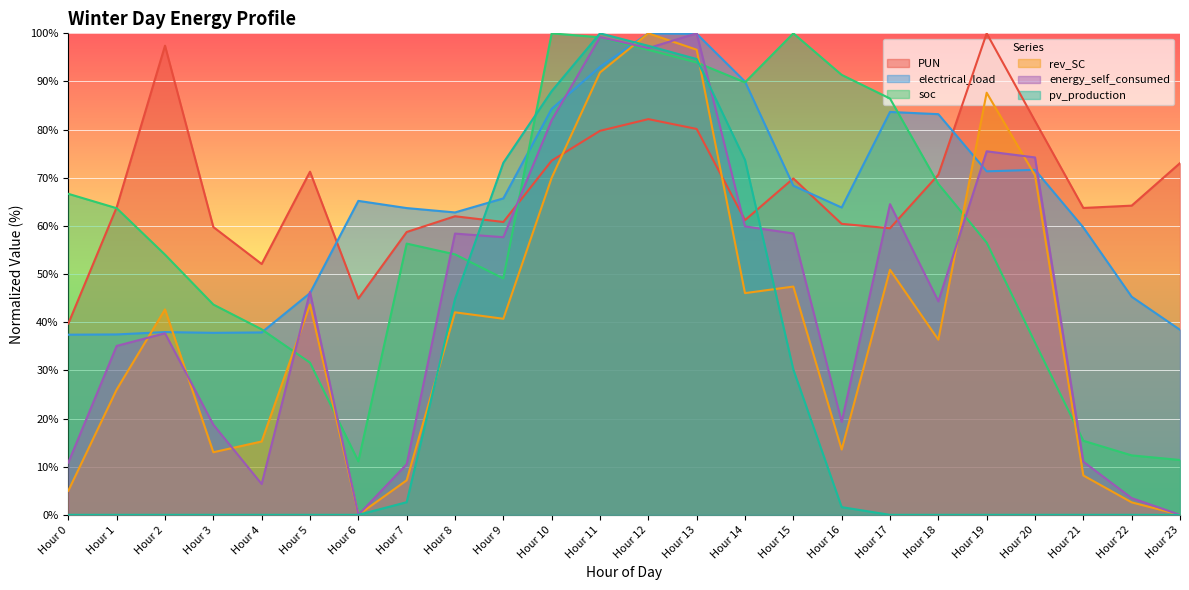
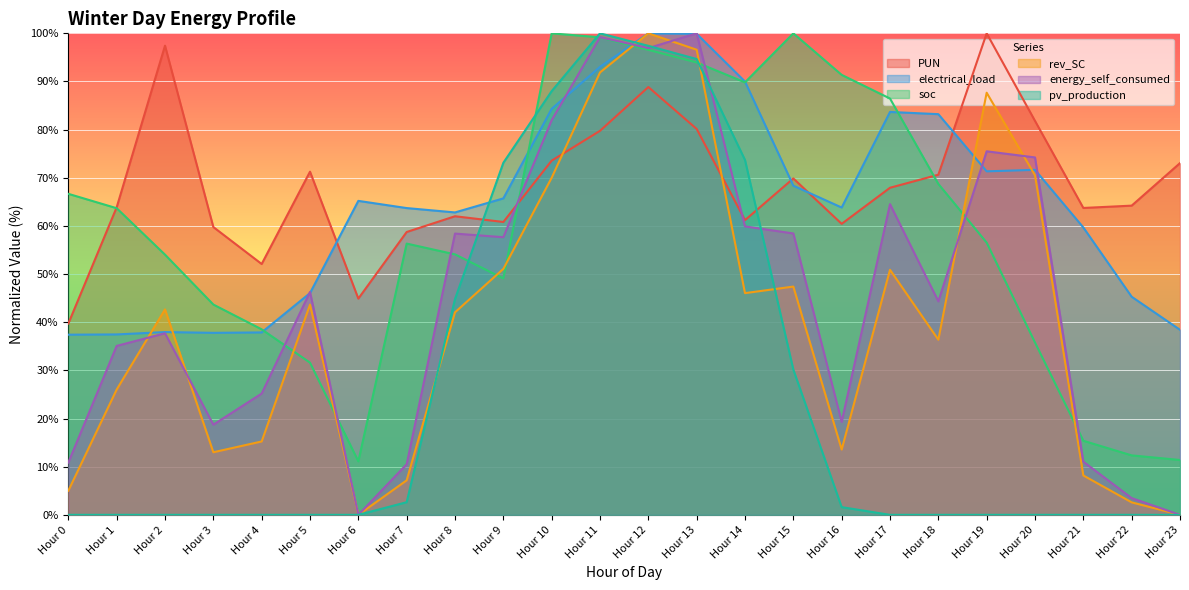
energy_self_consumed, Hour 4: 6% -> 25%
rev_SC, Hour 9: 41% -> 51%
PUN, Hour 12: 82% -> 89%
PUN, Hour 17: 60% -> 68%
